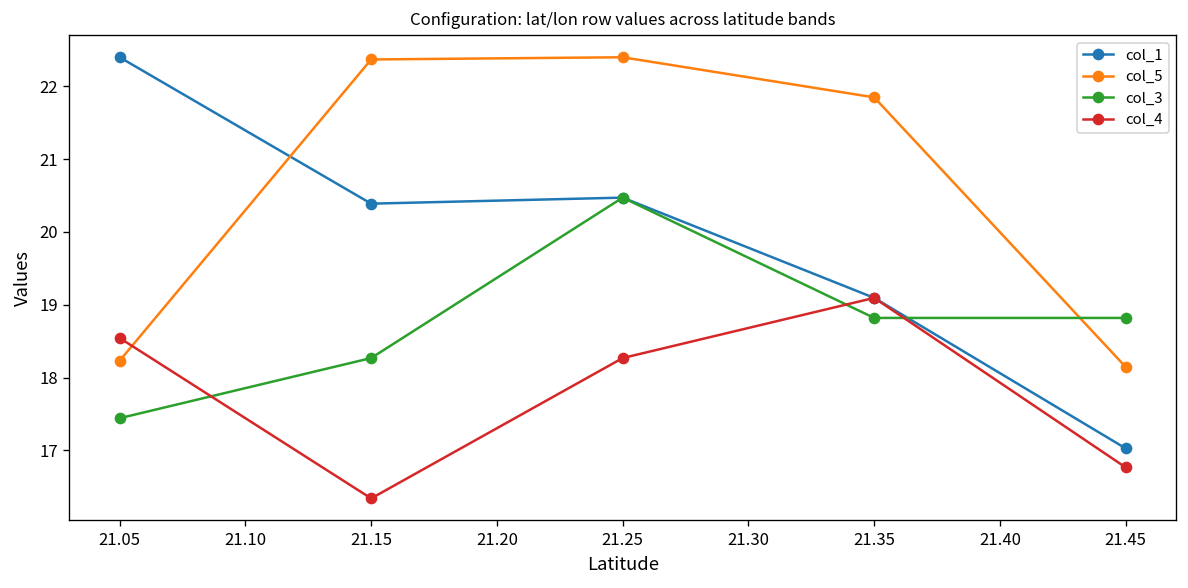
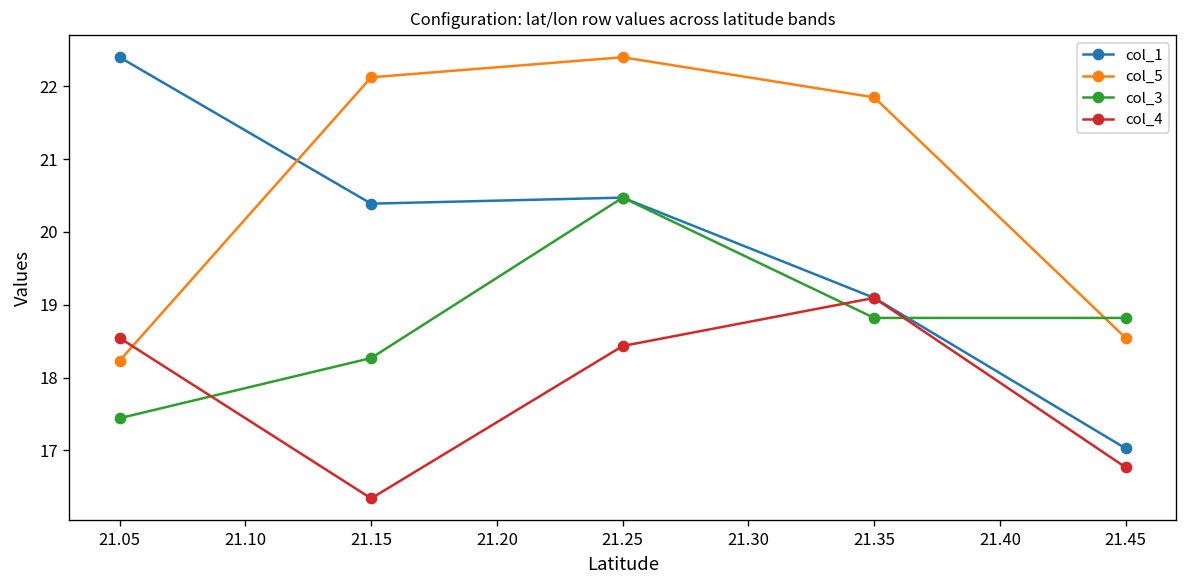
col_5, 21.15: 22.4 -> 22.1
col_4, 21.25: 18.3 -> 18.4
col_5, 21.45: 18.1 -> 18.5
